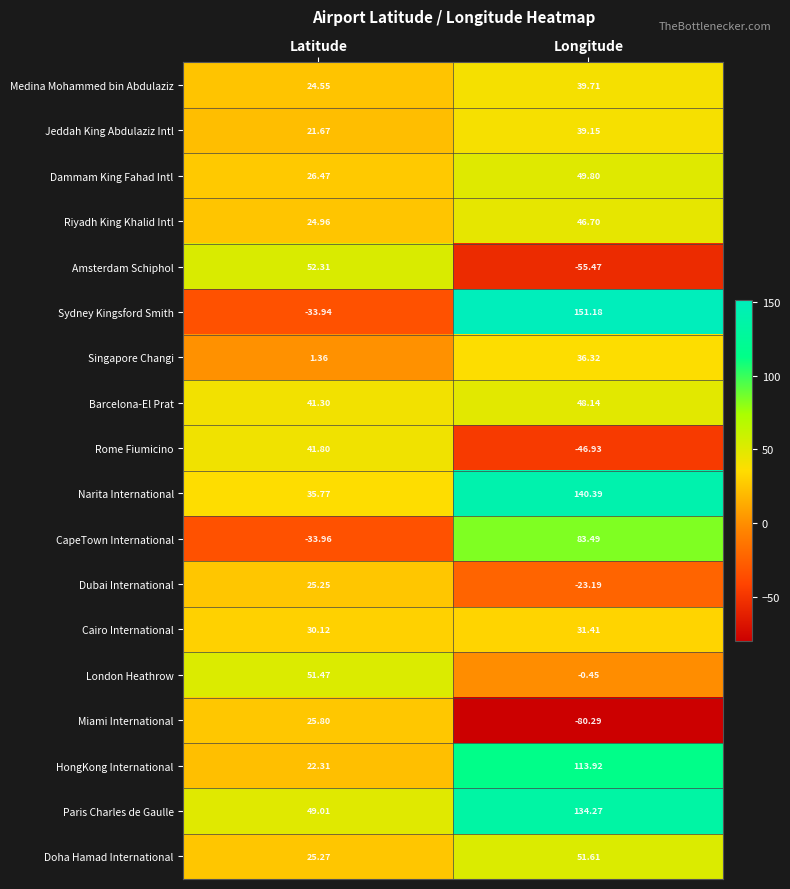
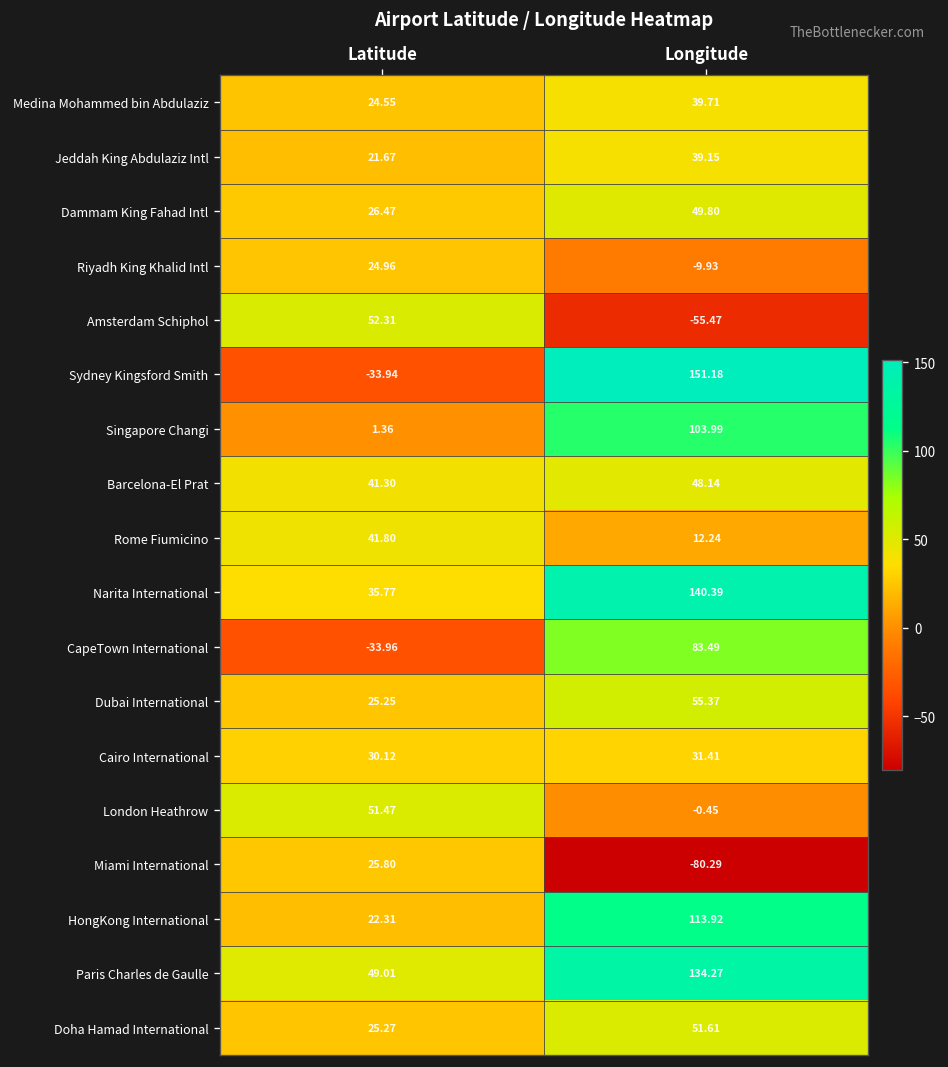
Riyadh King Khalid Intl, Longitude: 46.70 -> -9.93
Singapore Changi, Longitude: 36.32 -> 103.99
Rome Fiumicino, Longitude: -46.93 -> 12.24
Dubai International, Longitude: -23.19 -> 55.37
